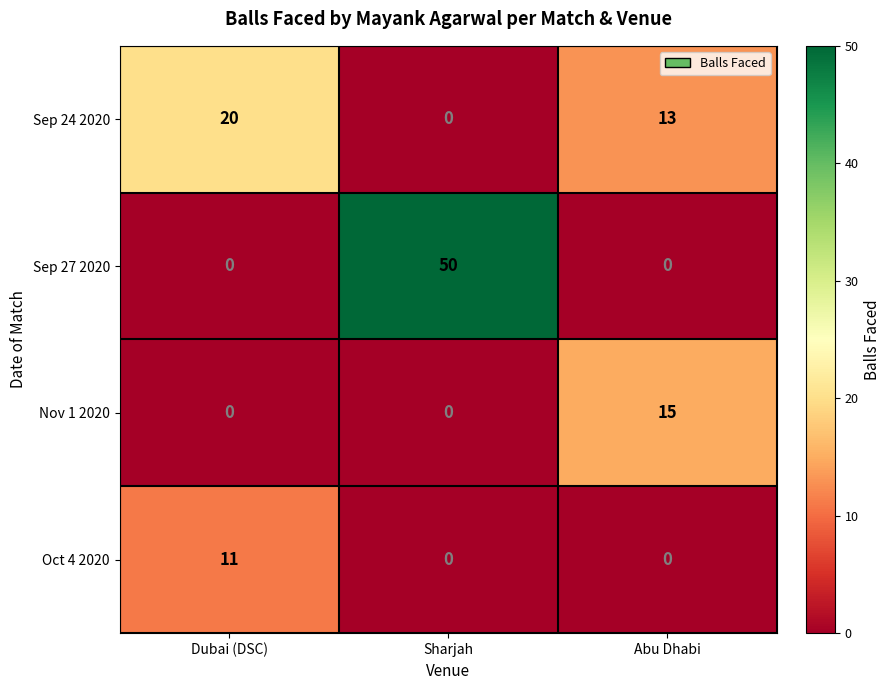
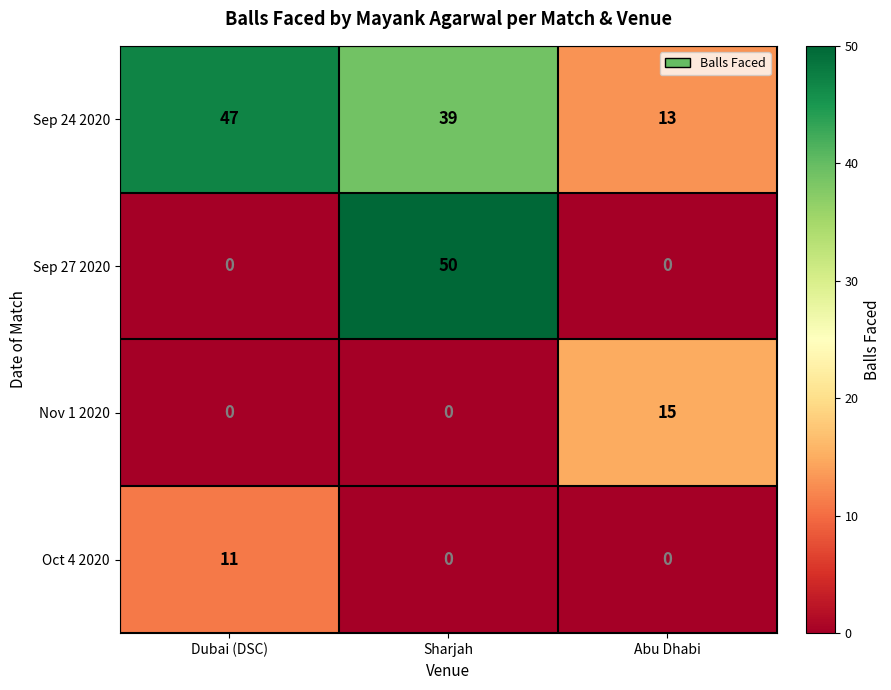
Sep 24 2020, Dubai (DSC): 20 -> 47
Sep 24 2020, Sharjah: 0 -> 39
